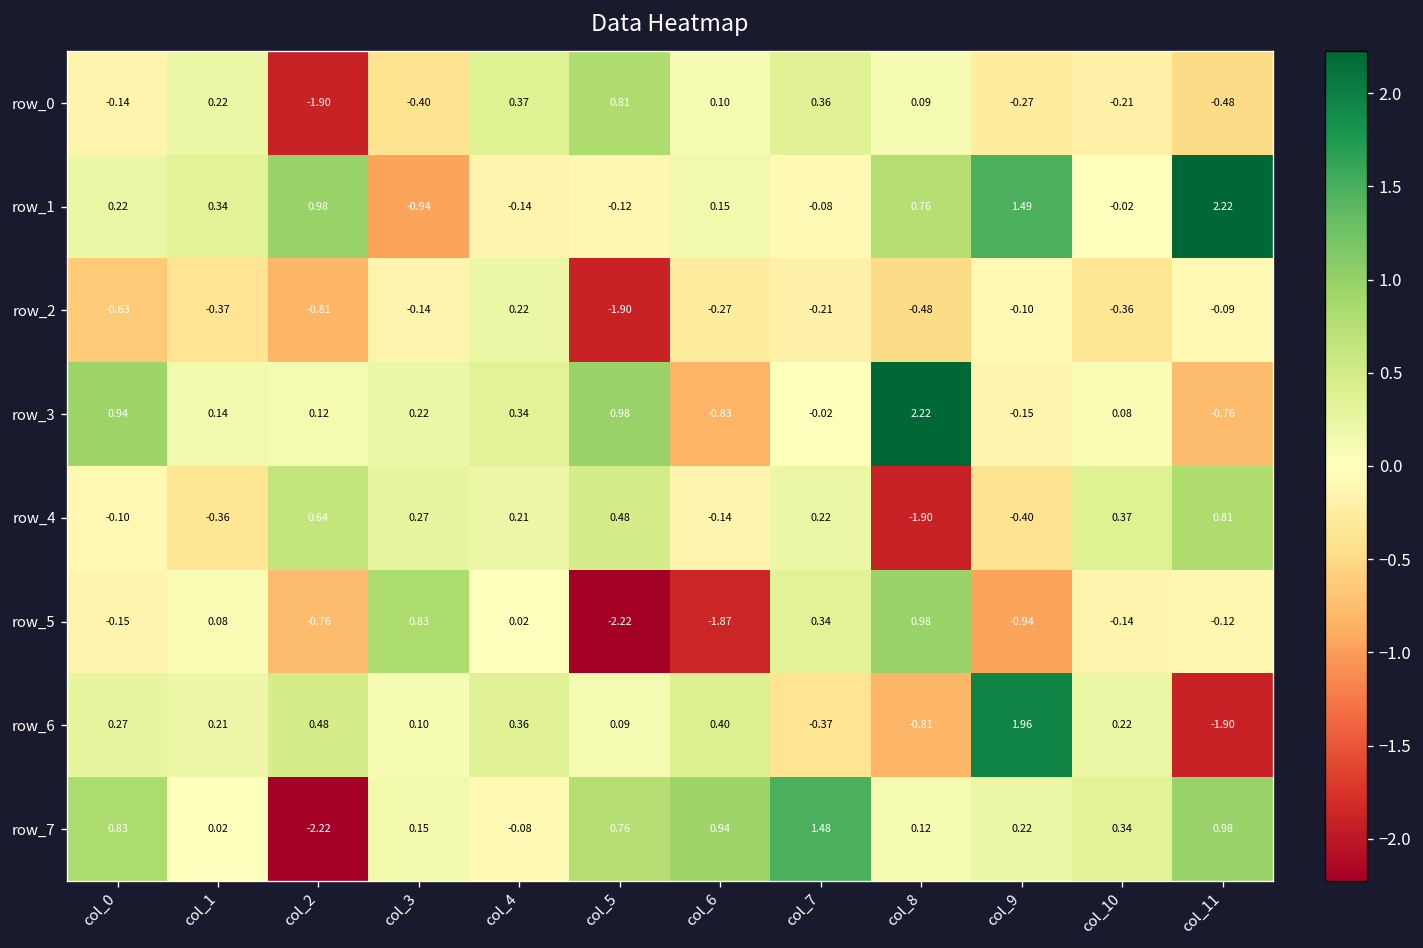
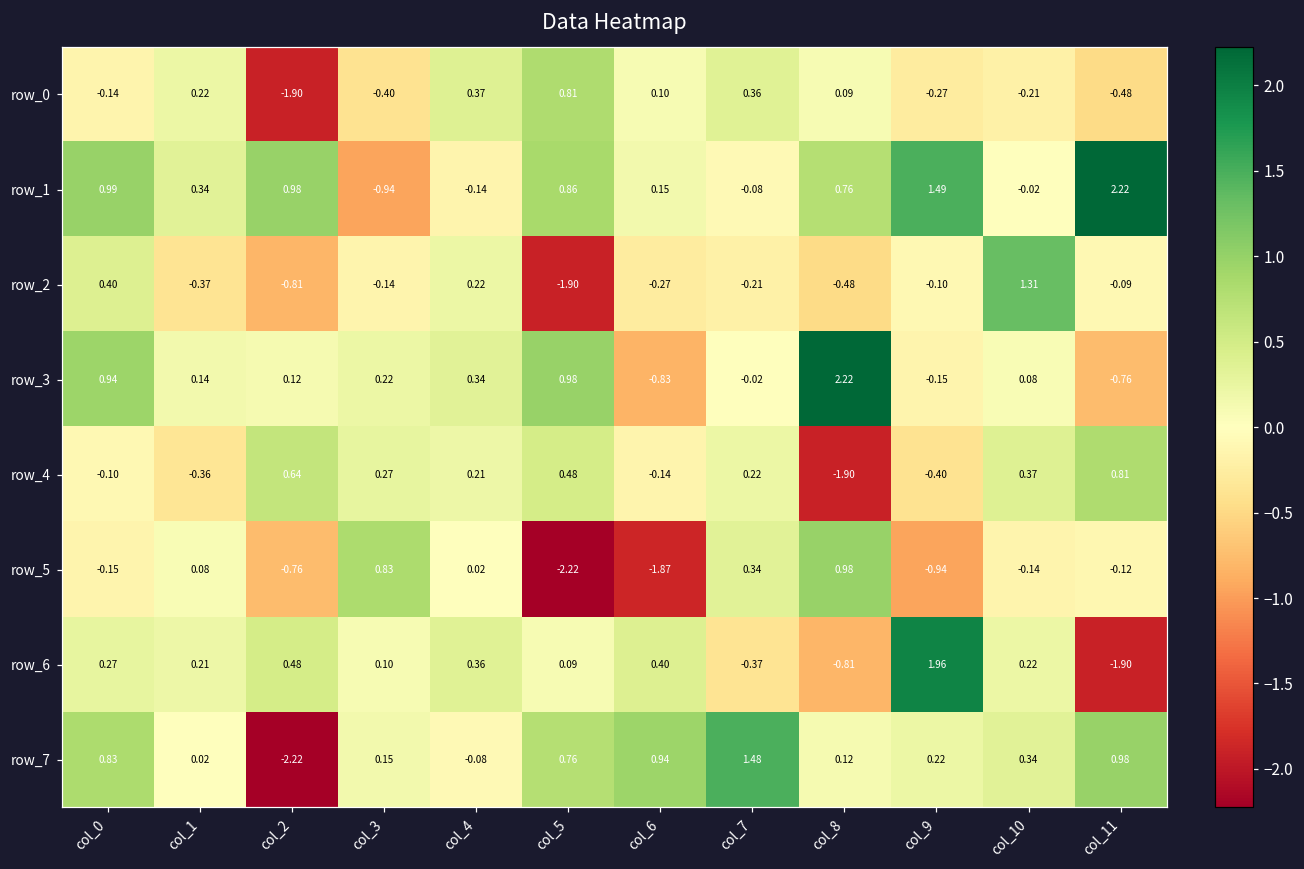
row_1, col_0: 0.22 -> 0.99
row_1, col_5: -0.12 -> 0.86
row_2, col_0: -0.63 -> 0.40
row_2, col_10: -0.36 -> 1.31
